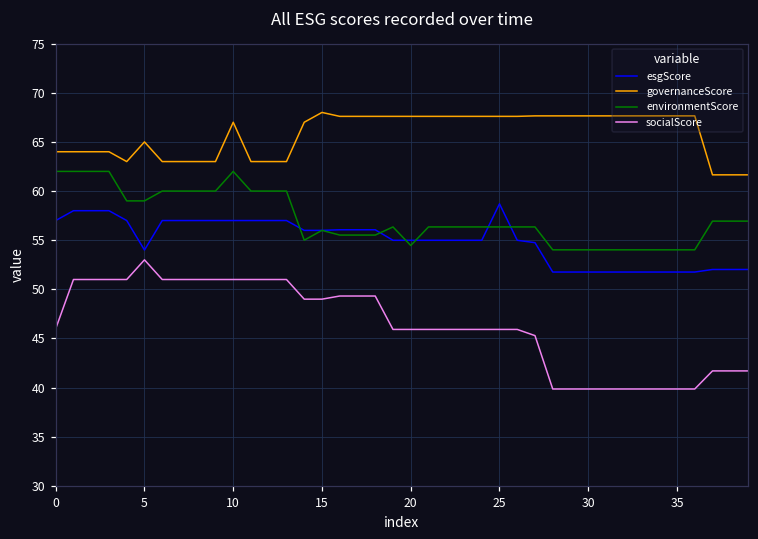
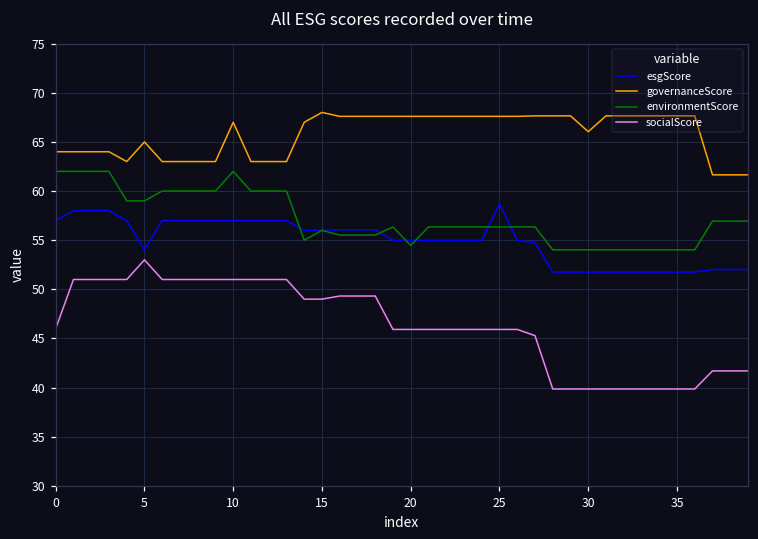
governanceScore, 30: 68 -> 66
